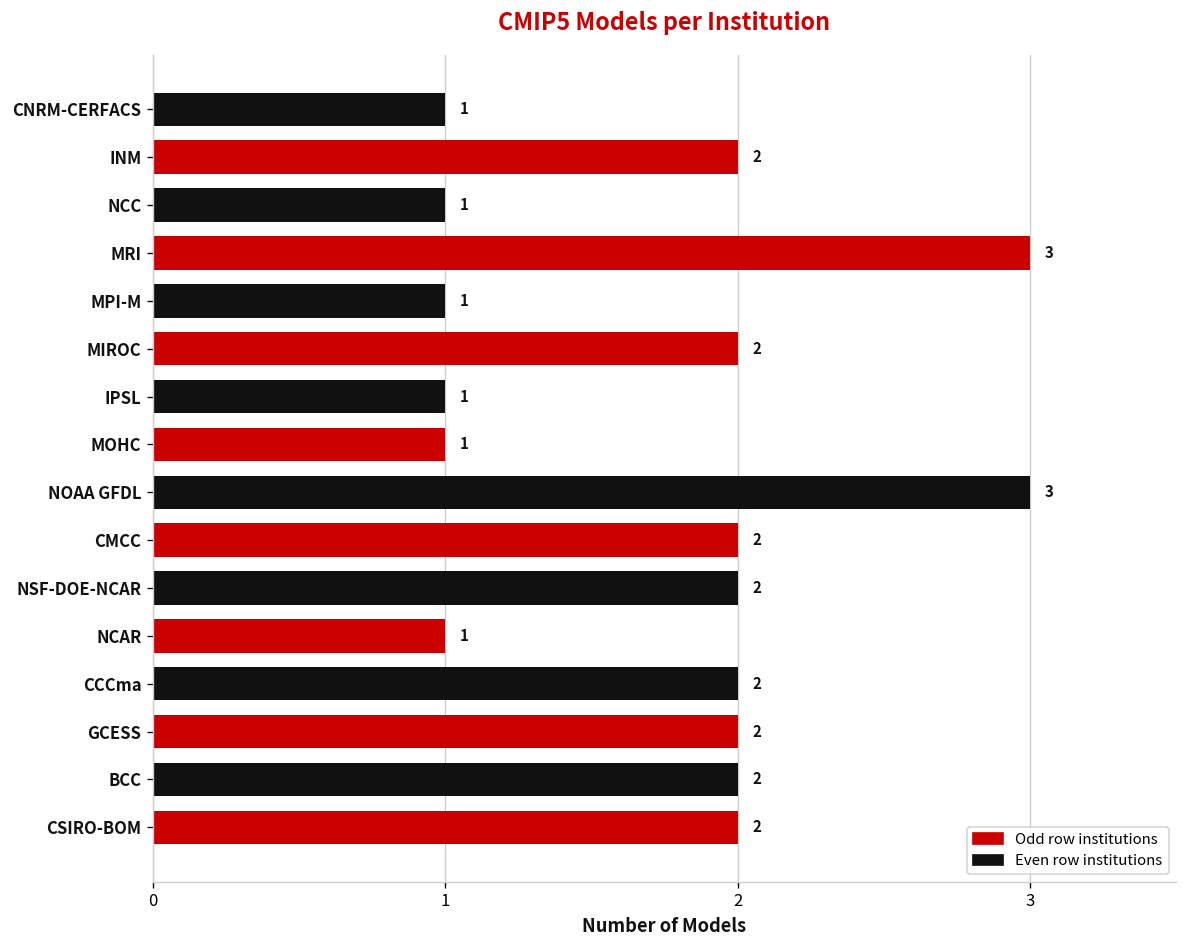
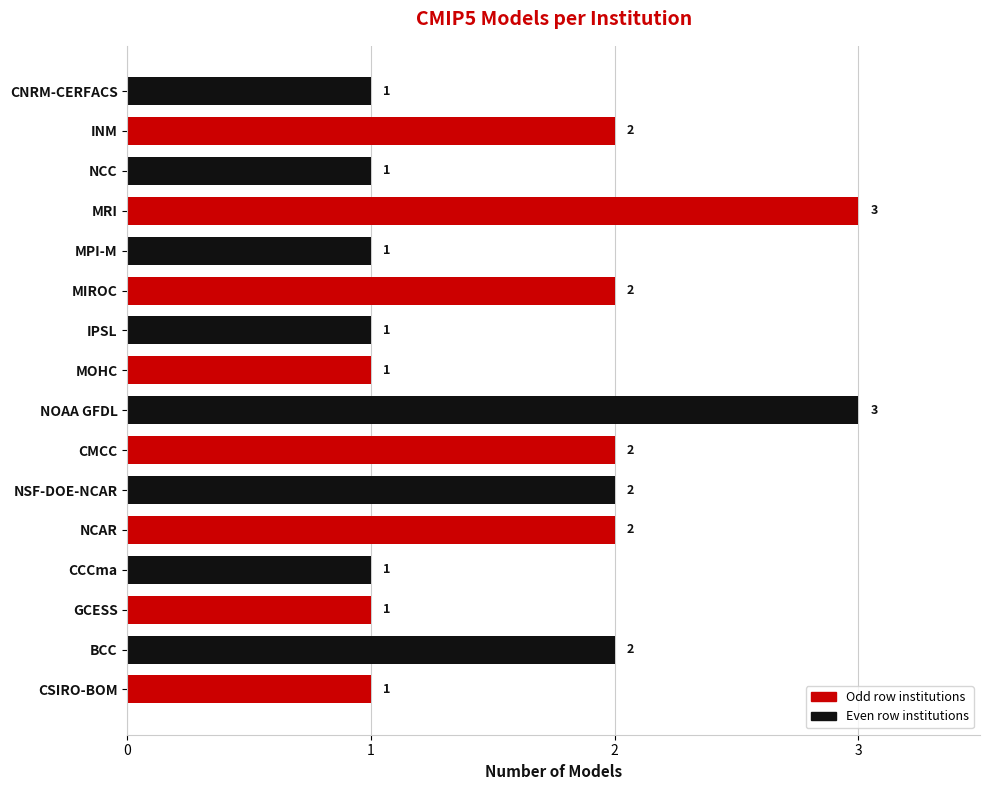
NCAR: 1 -> 2
CCCma: 2 -> 1
GCESS: 2 -> 1
CSIRO-BOM: 2 -> 1
